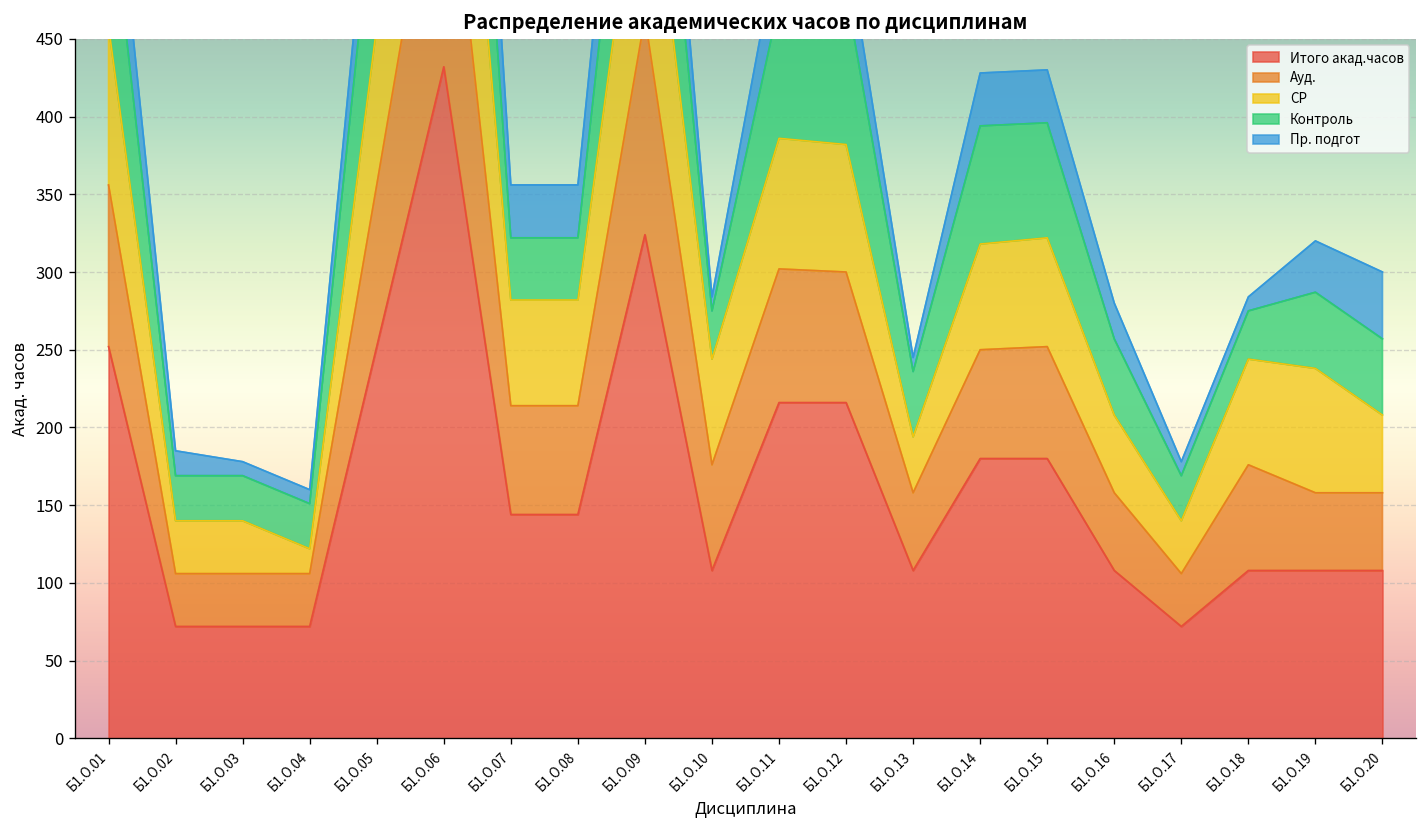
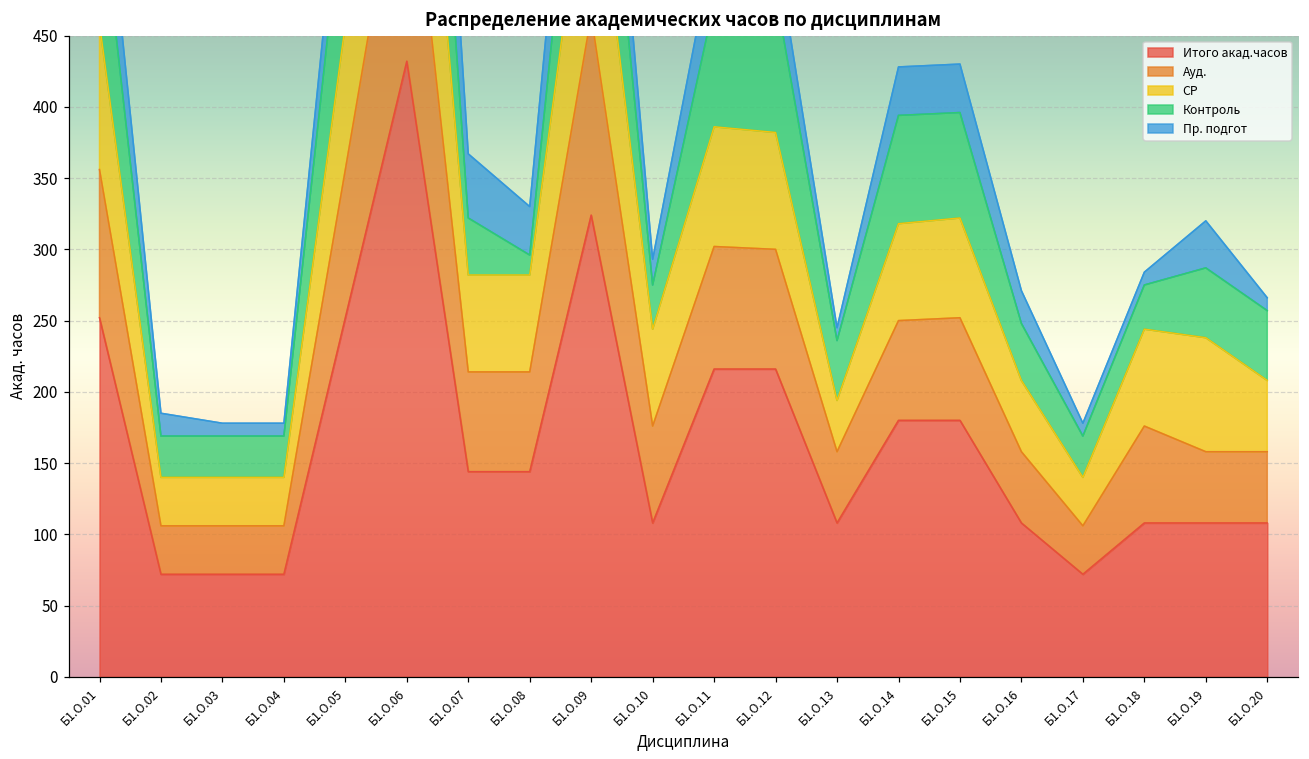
СР, Б1.О.04: 16 -> 34
Пр. подгот, Б1.О.07: 34 -> 45
Контроль, Б1.О.08: 40 -> 14
Пр. подгот, Б1.О.10: 9 -> 18
Контроль, Б1.О.16: 49 -> 40
Пр. подгот, Б1.О.20: 43 -> 9
